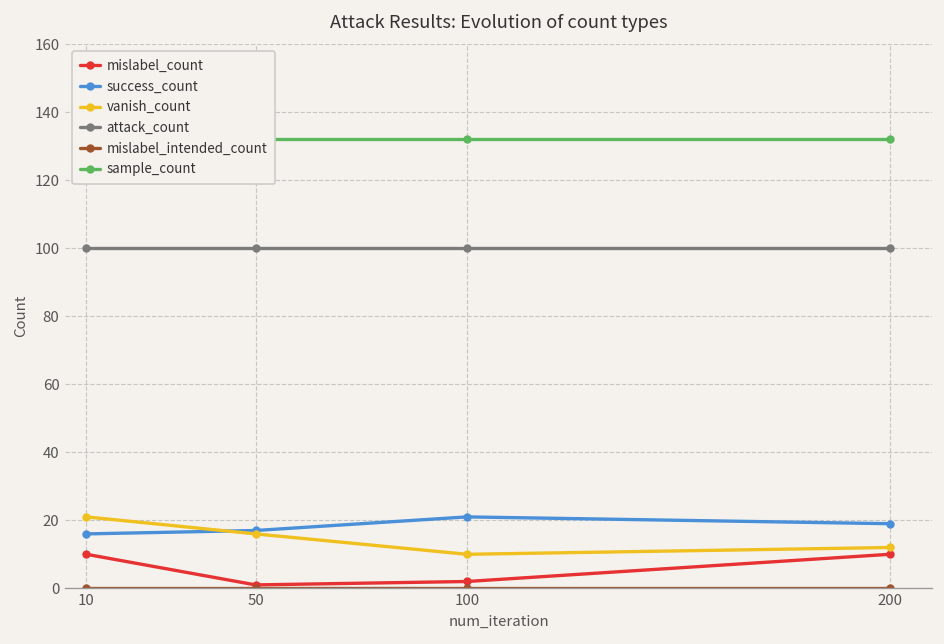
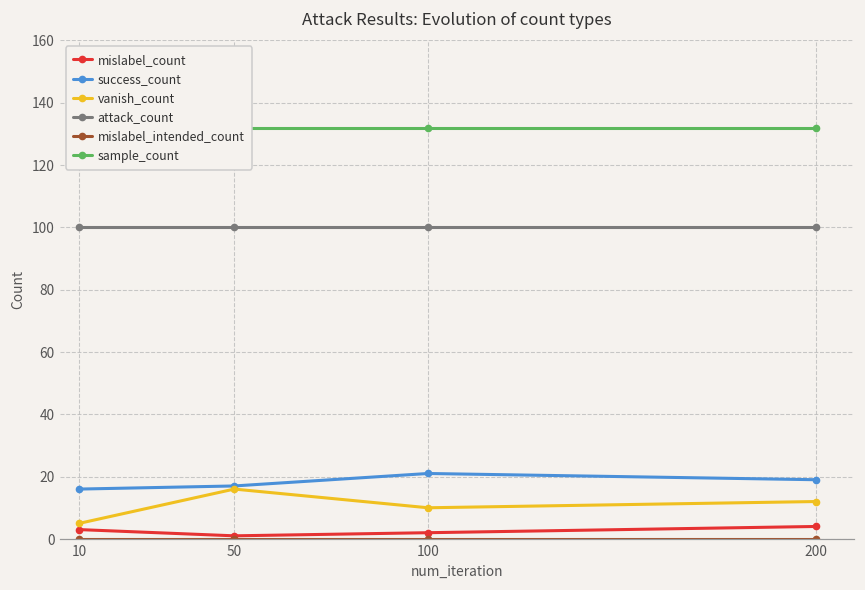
mislabel_count, 10: 10 -> 3
vanish_count, 10: 21 -> 5
mislabel_count, 200: 10 -> 4
